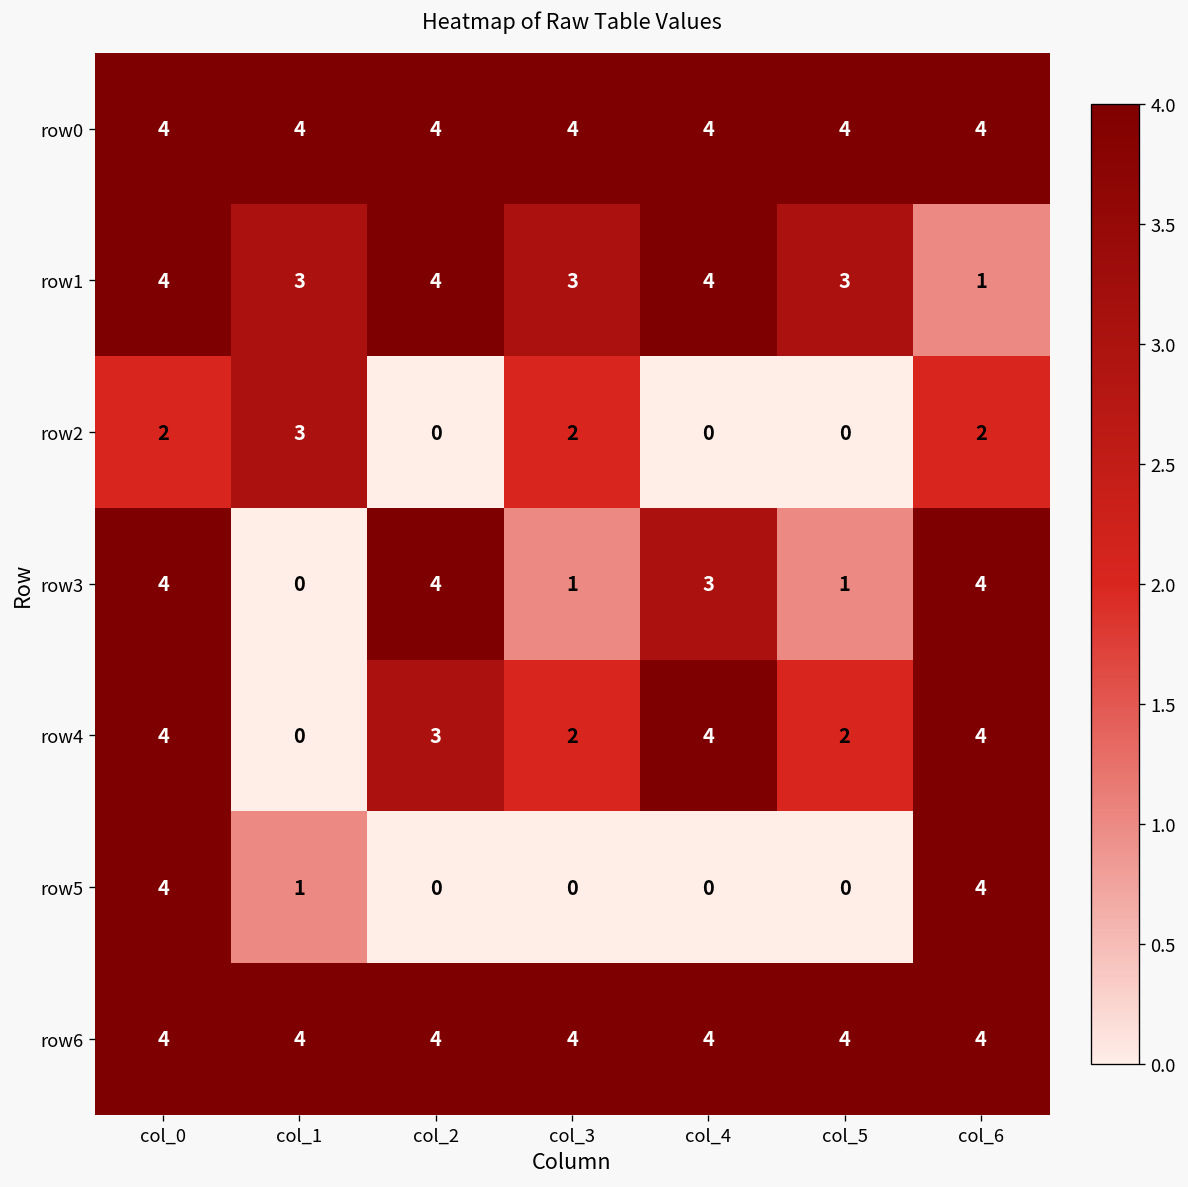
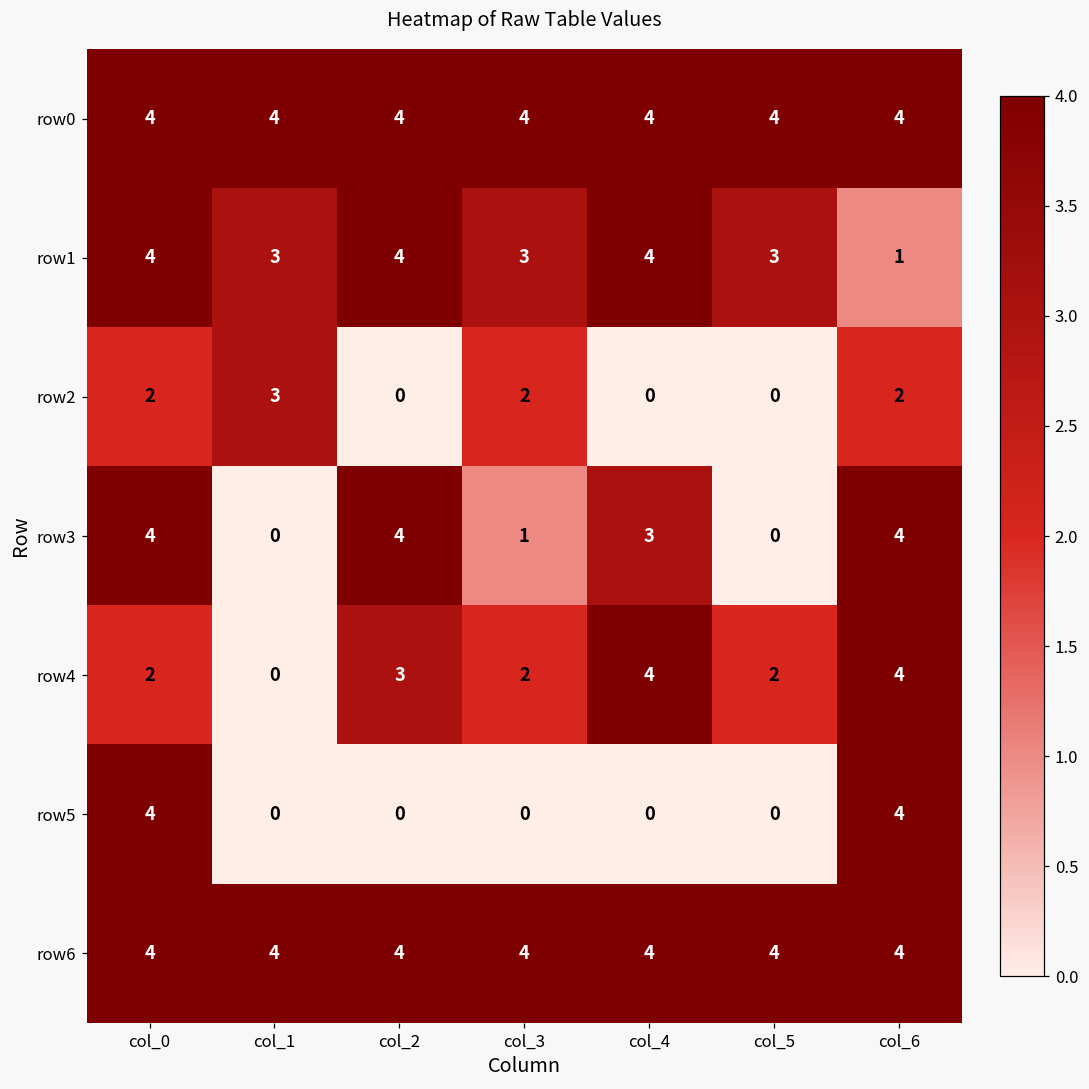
row3, col_5: 1 -> 0
row4, col_0: 4 -> 2
row5, col_1: 1 -> 0
